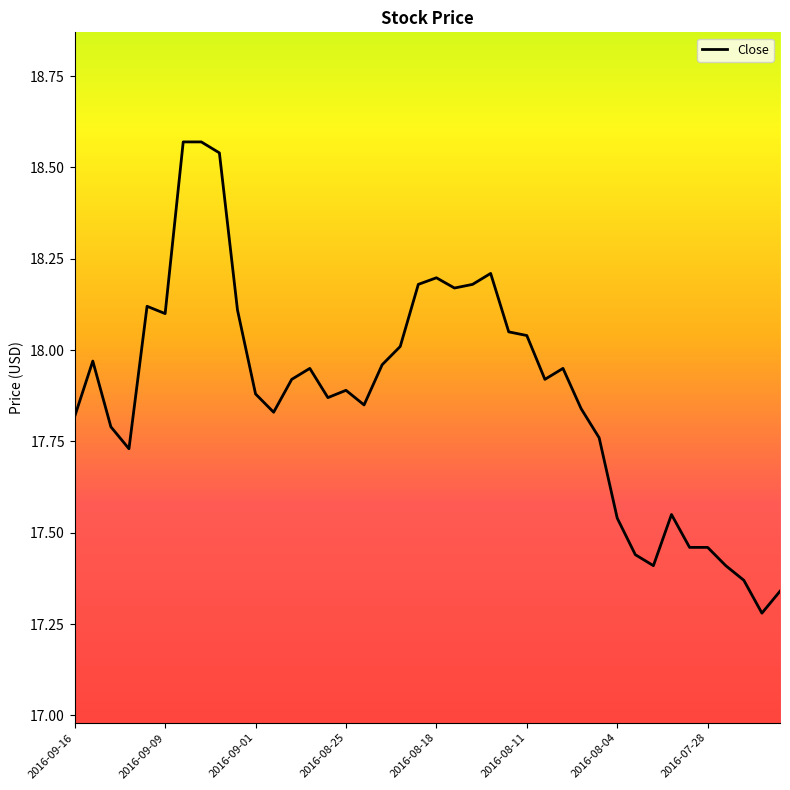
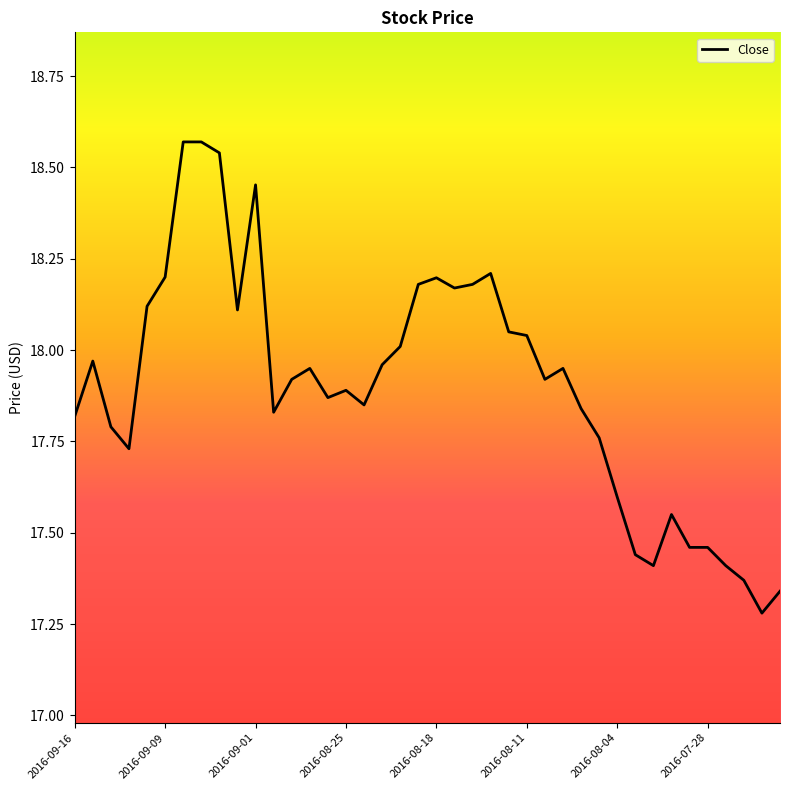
2016-09-09: 18.1 -> 18.2
2016-09-01: 17.88 -> 18.45
2016-08-04: 17.54 -> 17.60
